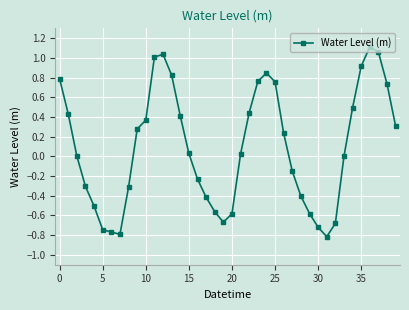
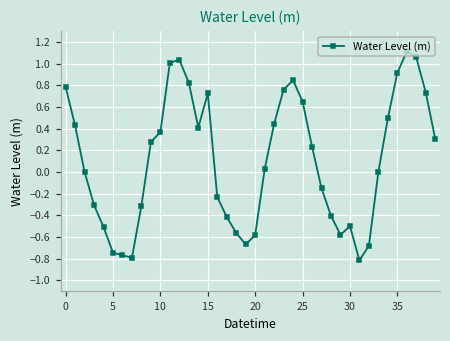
15: 0.0 -> 0.7
25: 0.8 -> 0.7
30: -0.7 -> -0.5
